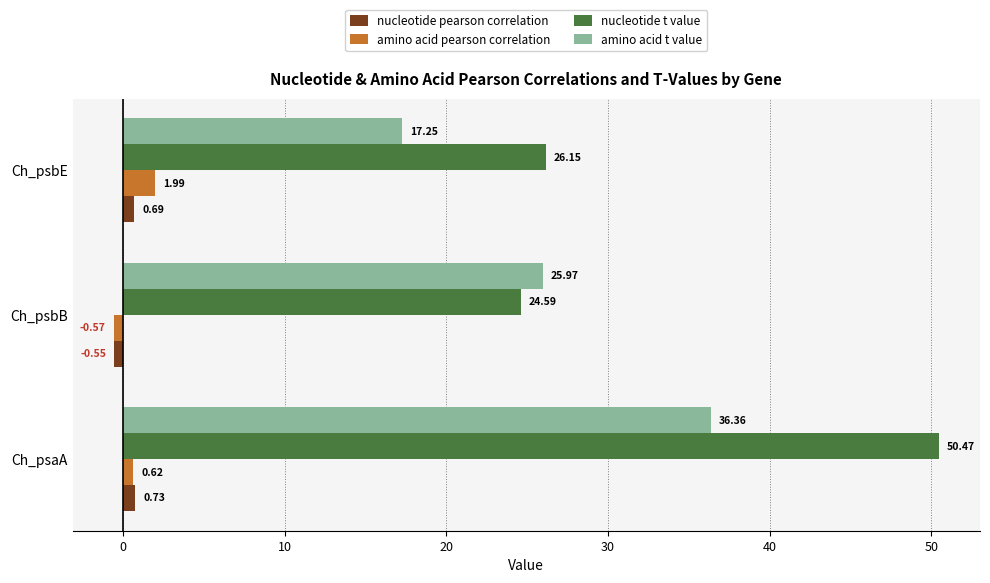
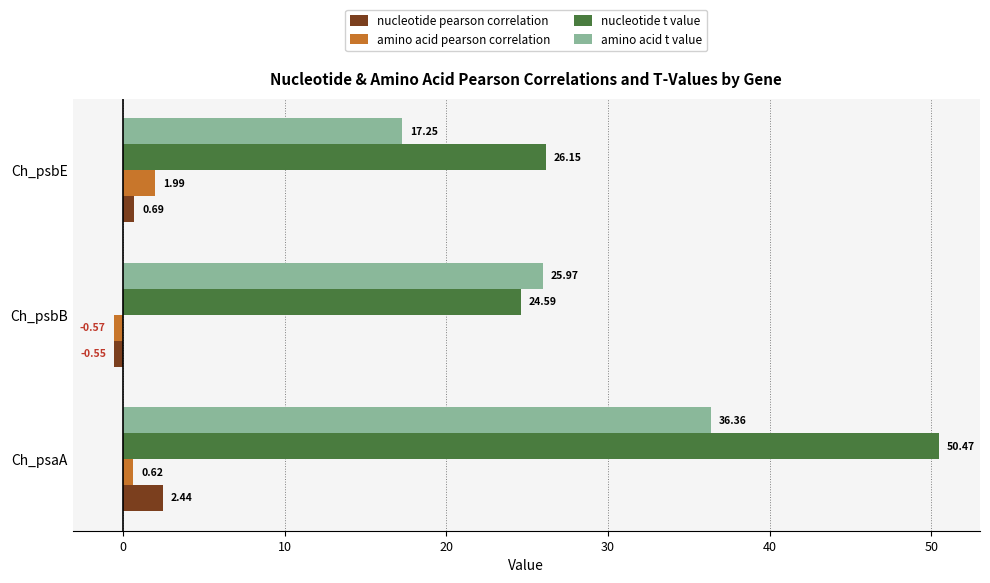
nucleotide pearson correlation, Ch_psaA: 0.73 -> 2.44
